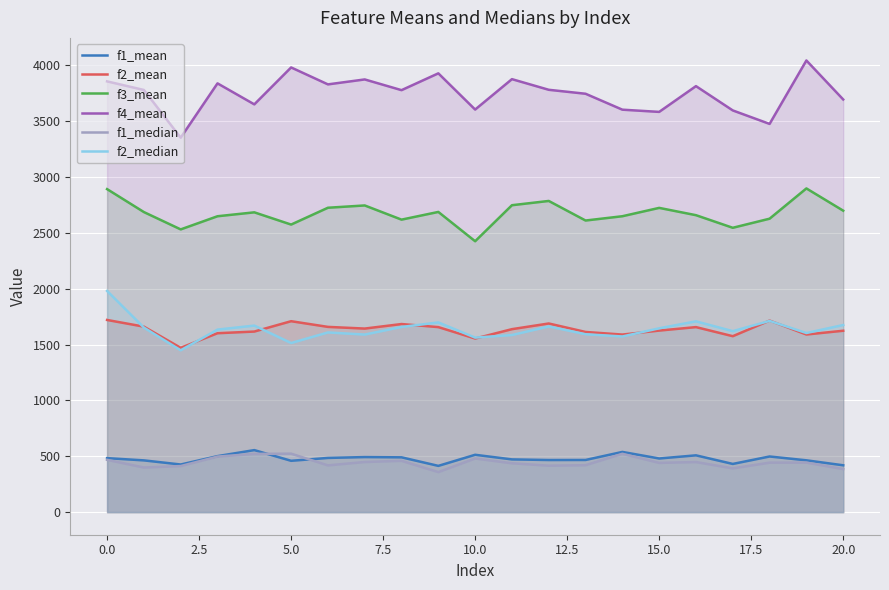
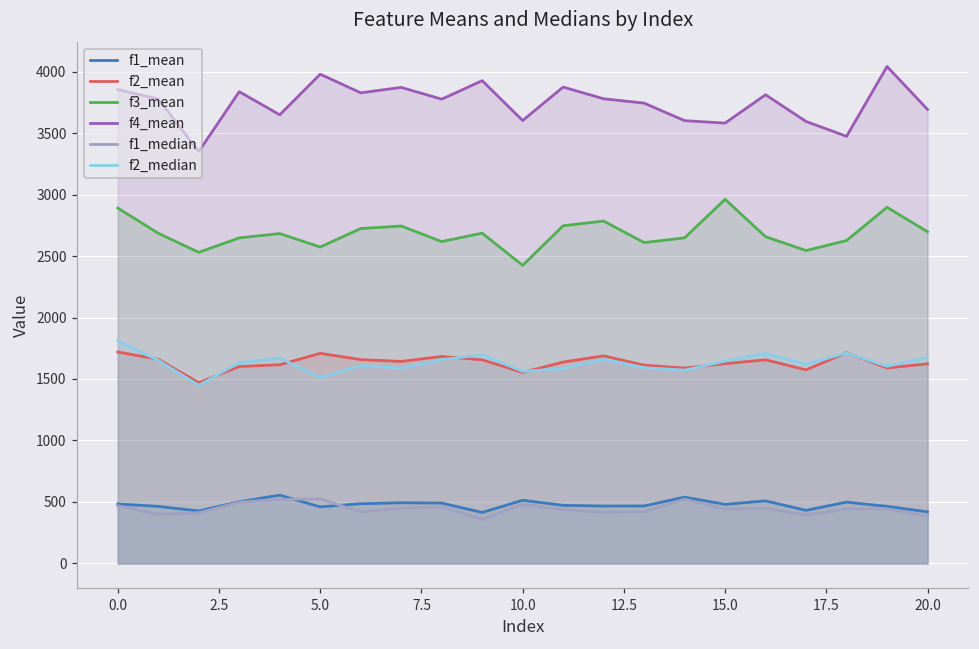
f2_median, 0.0: 1980 -> 1810
f3_mean, 15.0: 2720 -> 2960
